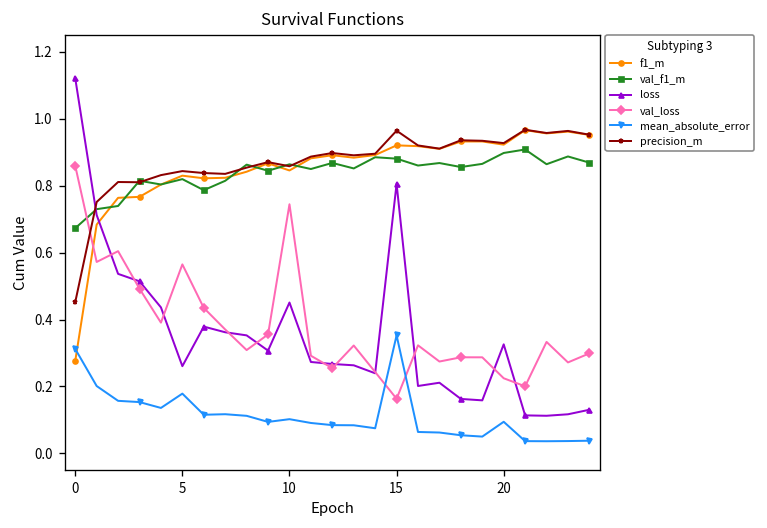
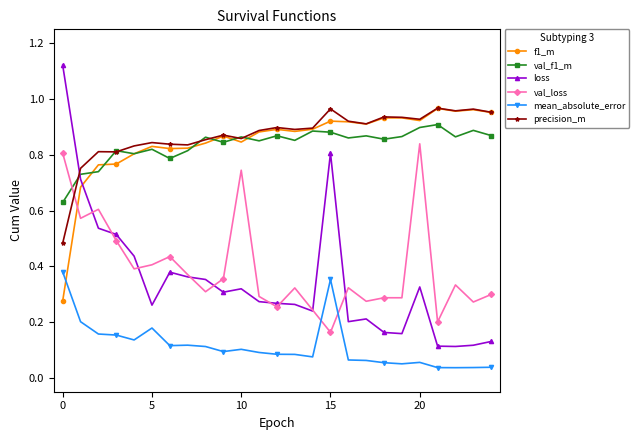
val_f1_m, 0: 0.67 -> 0.63
val_loss, 0: 0.86 -> 0.81
mean_absolute_error, 0: 0.31 -> 0.38
precision_m, 0: 0.45 -> 0.48
val_loss, 5: 0.56 -> 0.41
loss, 10: 0.45 -> 0.32
val_loss, 20: 0.22 -> 0.84
mean_absolute_error, 20: 0.09 -> 0.06
